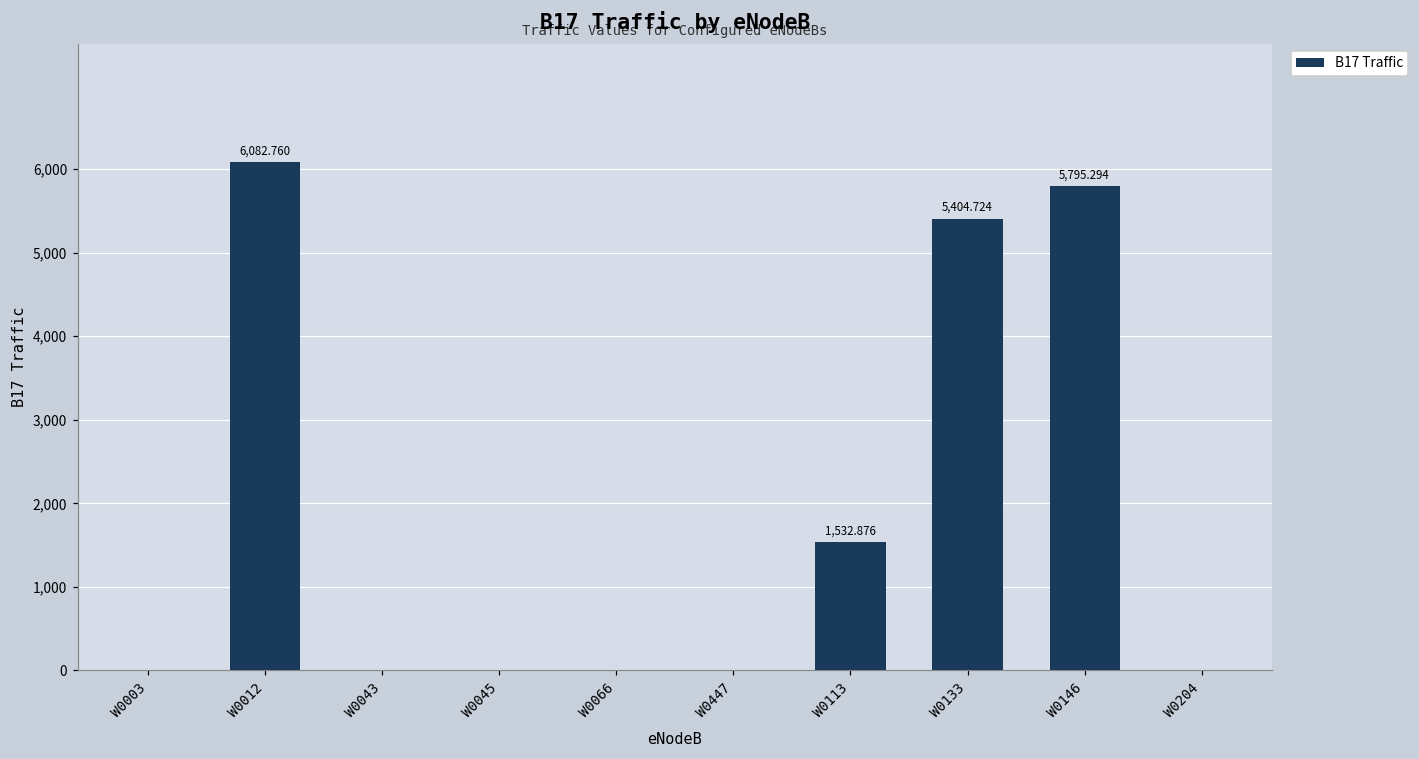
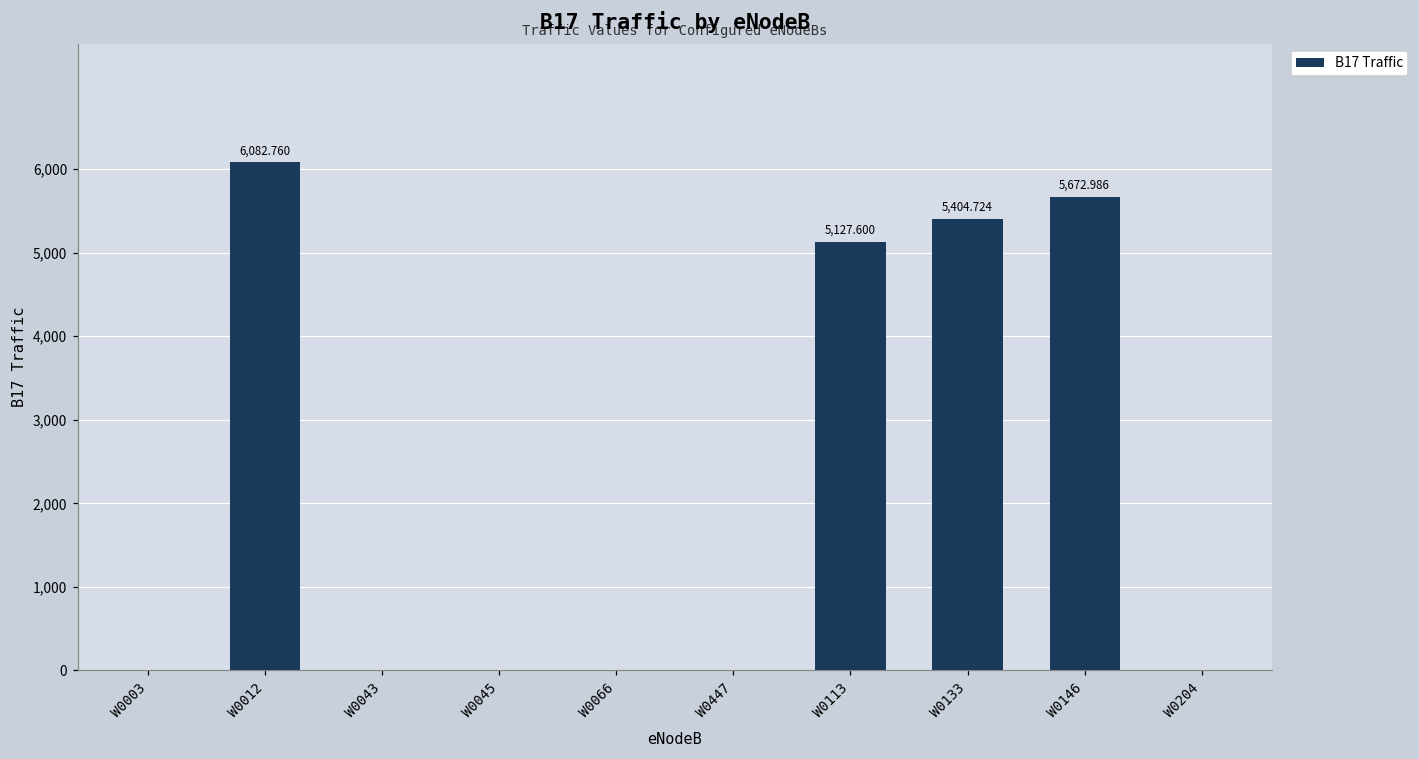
W0113: 1,532.876 -> 5,127.600
W0146: 5,795.294 -> 5,672.986
